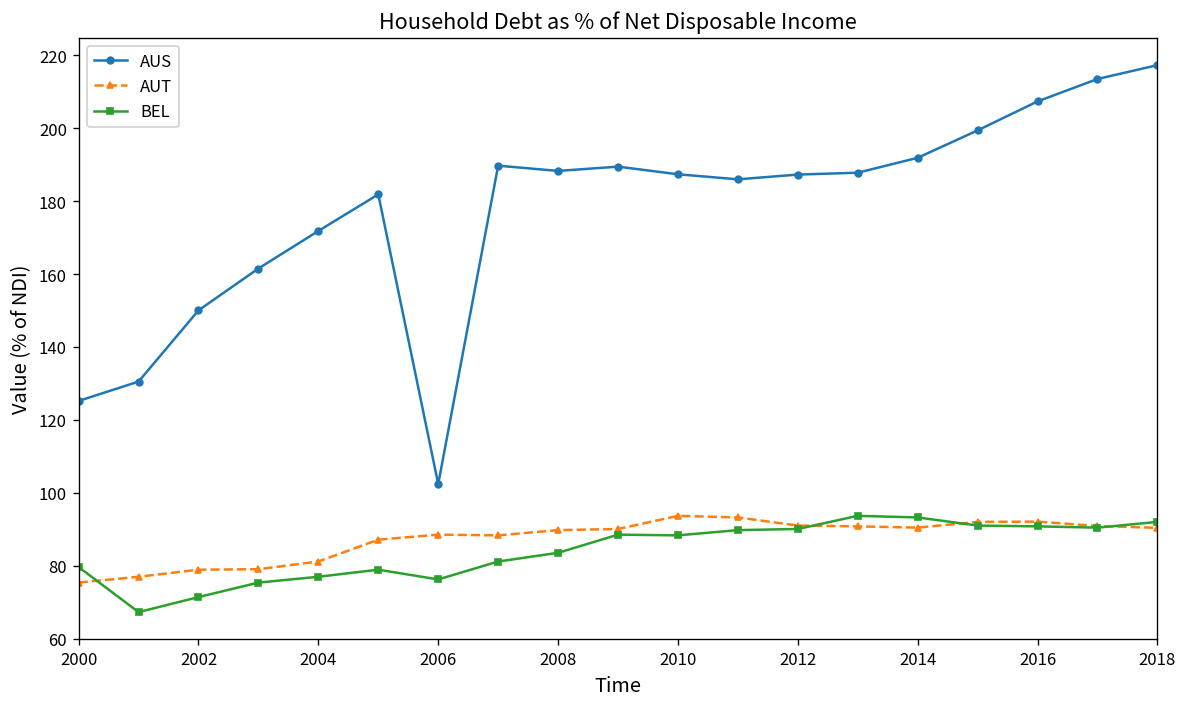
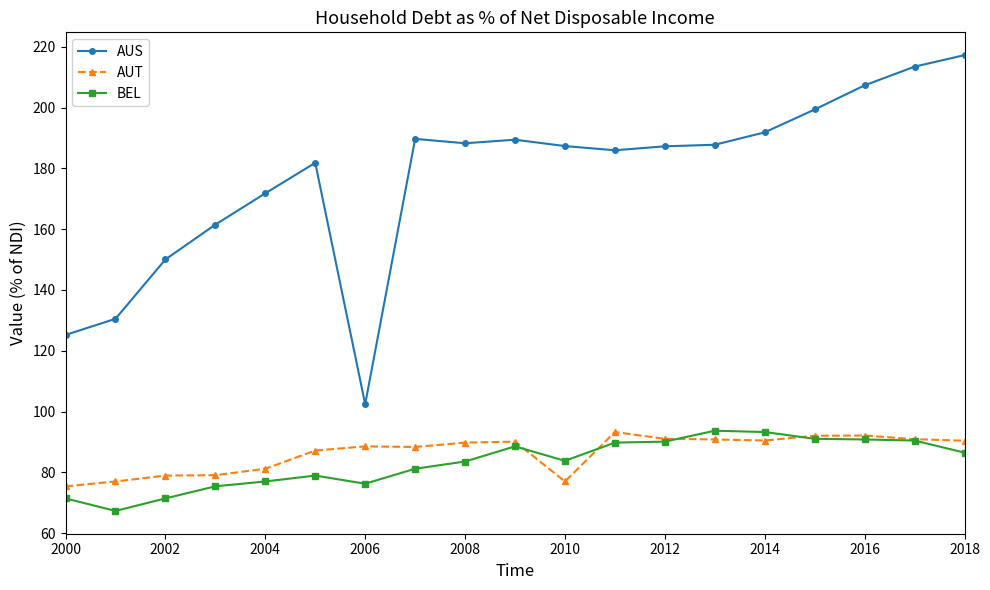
BEL, 2000: 80 -> 71
AUT, 2010: 94 -> 77
BEL, 2010: 88 -> 84
BEL, 2018: 92 -> 86
